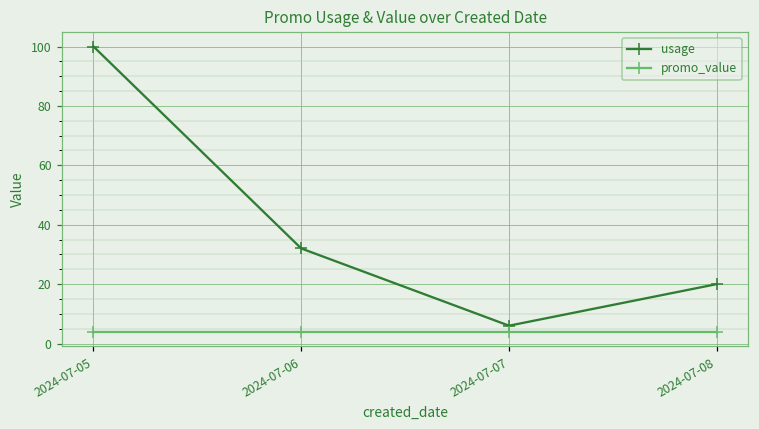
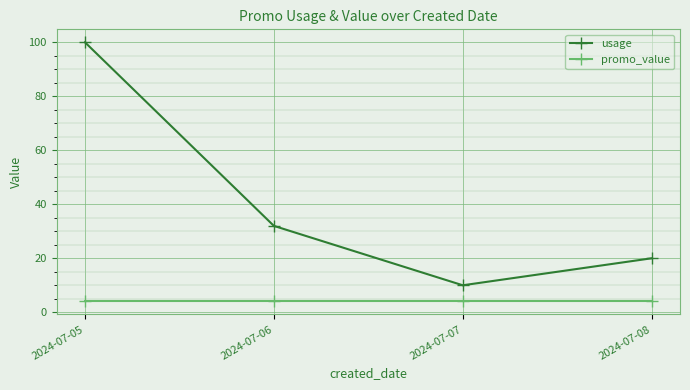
usage, 2024-07-07: 6 -> 10
